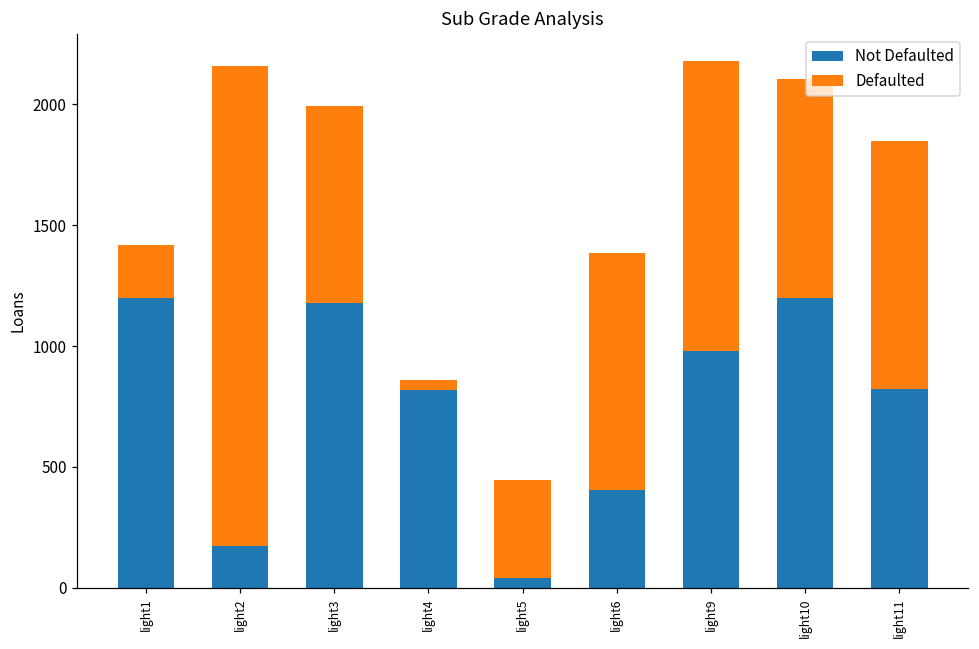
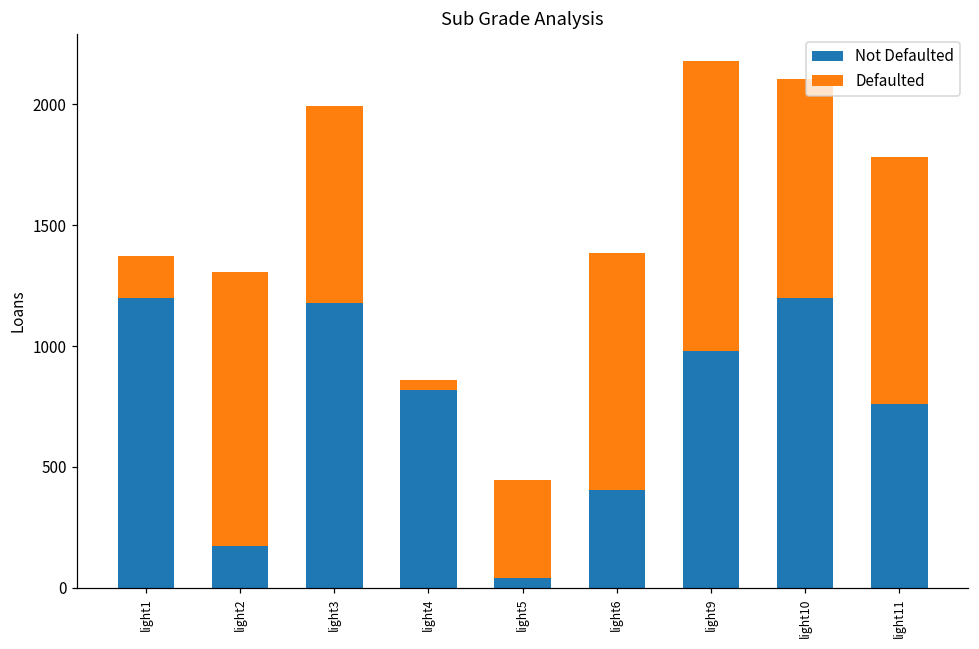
Defaulted, light1: 220 -> 170
Defaulted, light2: 1990 -> 1130
Not Defaulted, light11: 820 -> 760
